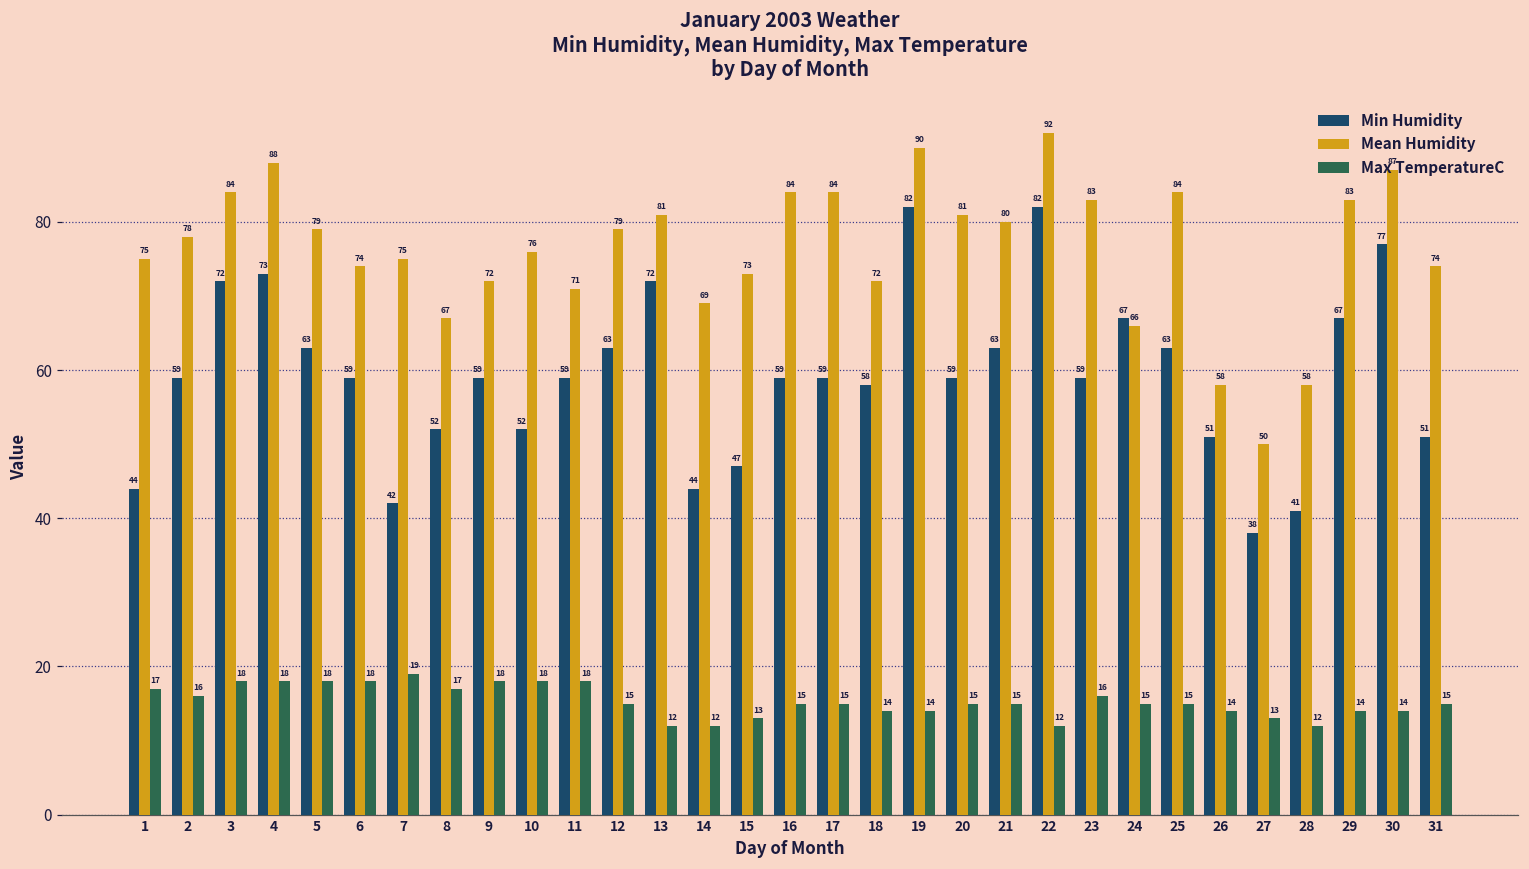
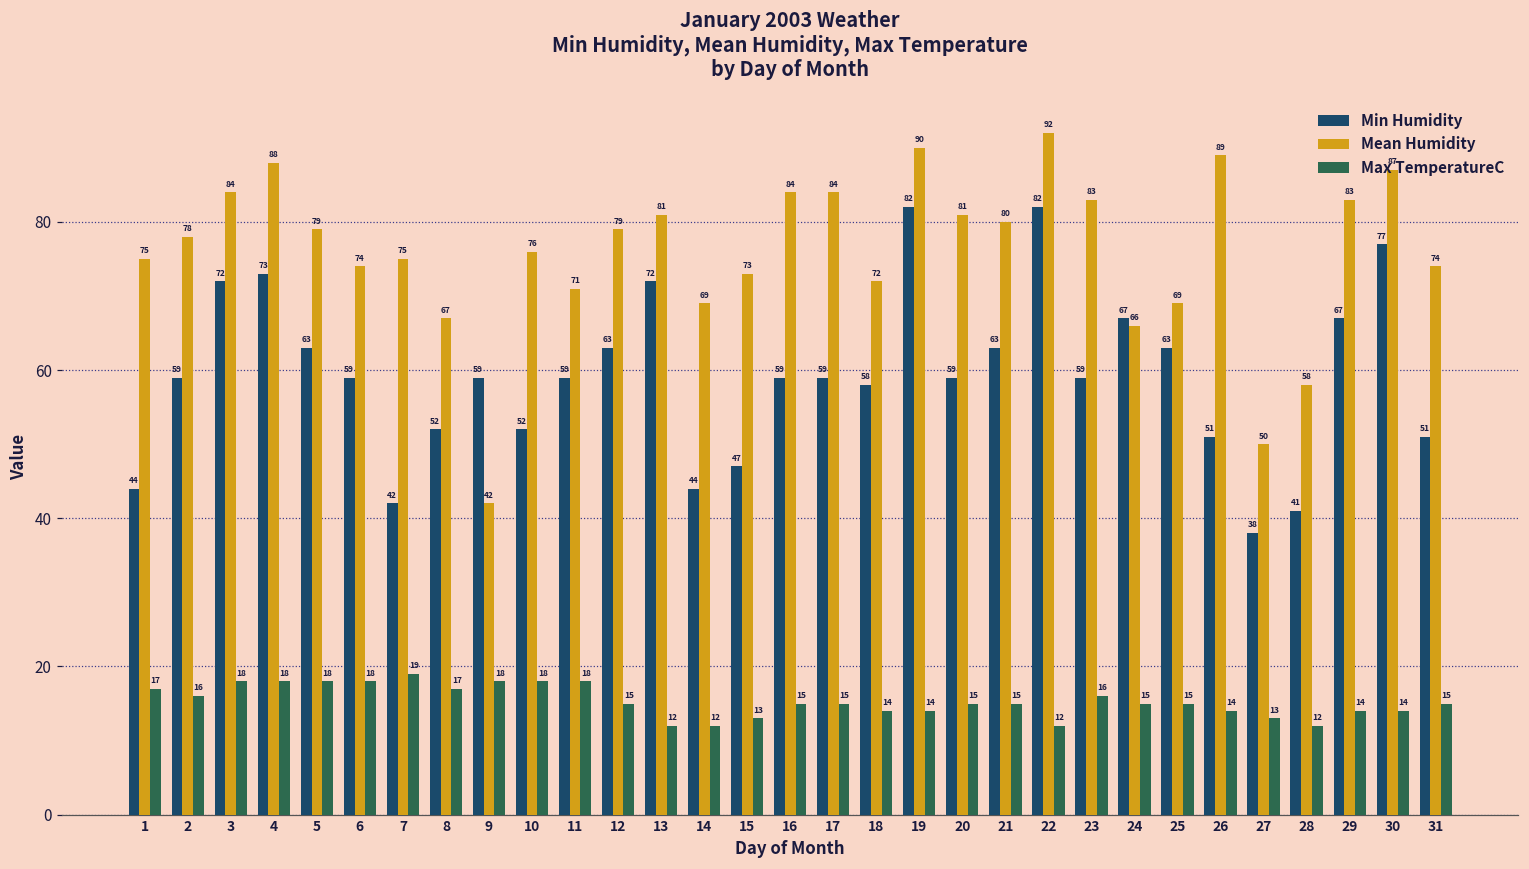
Mean Humidity, 9: 72 -> 42
Mean Humidity, 25: 84 -> 69
Mean Humidity, 26: 58 -> 89
